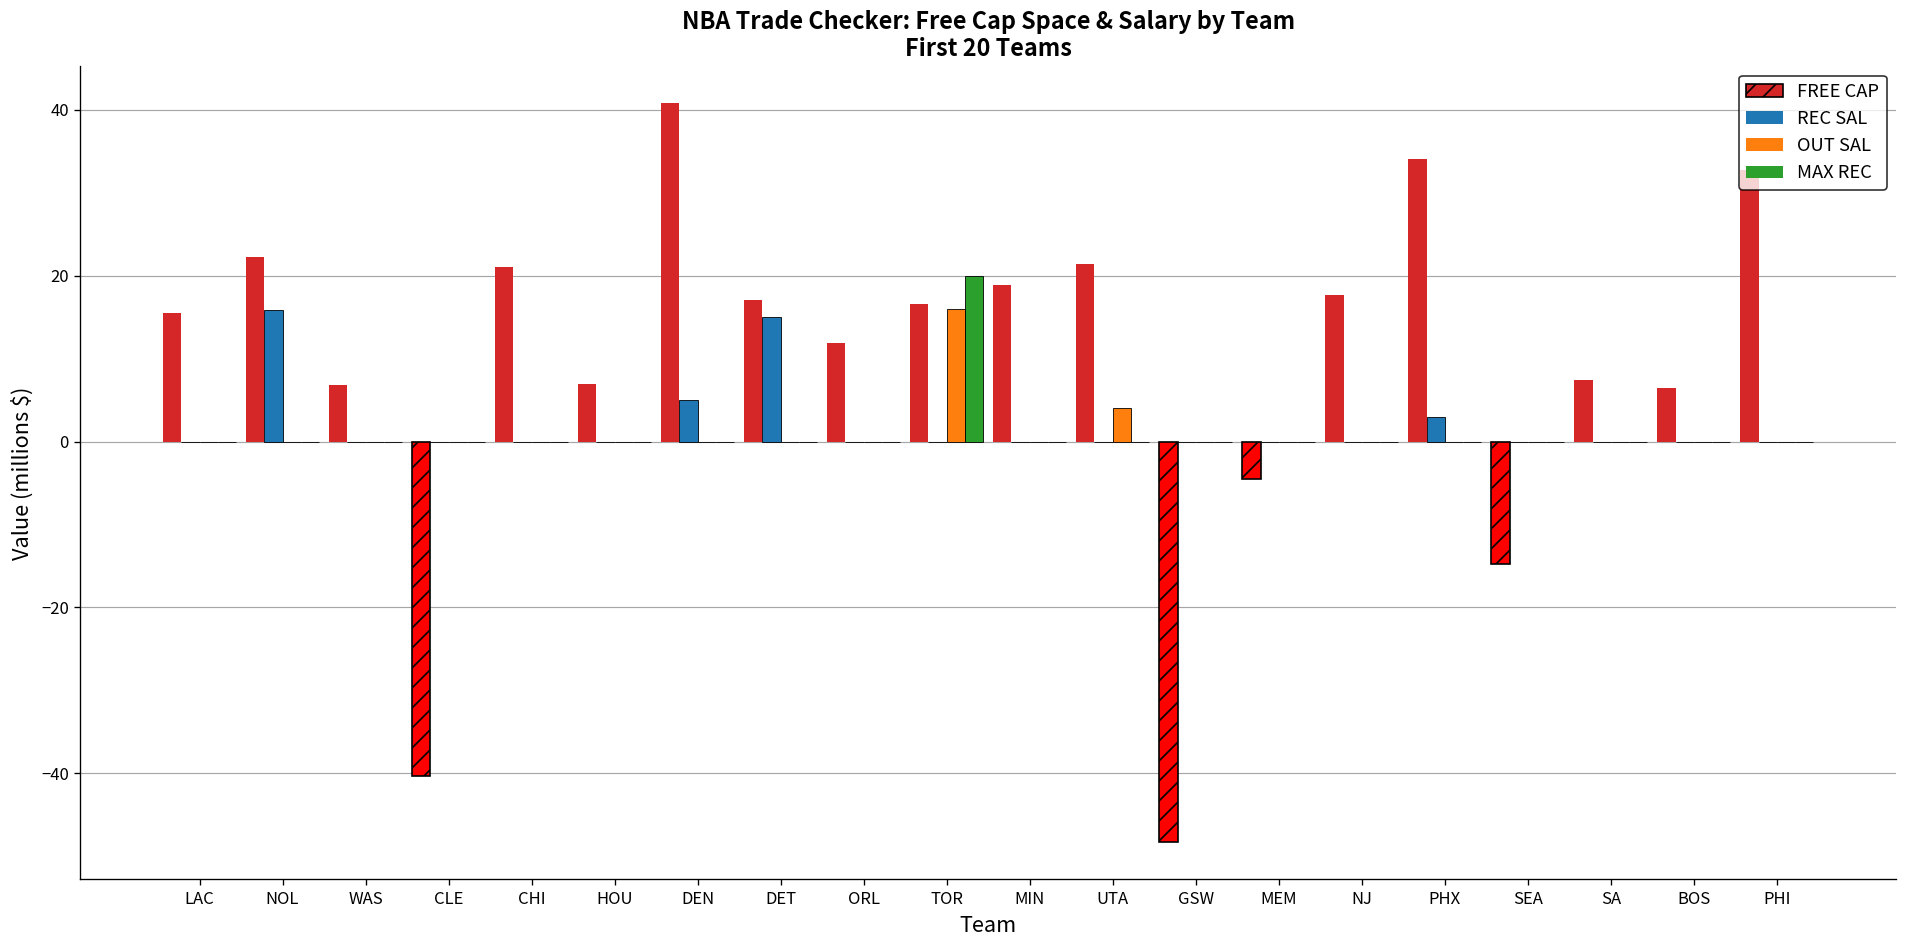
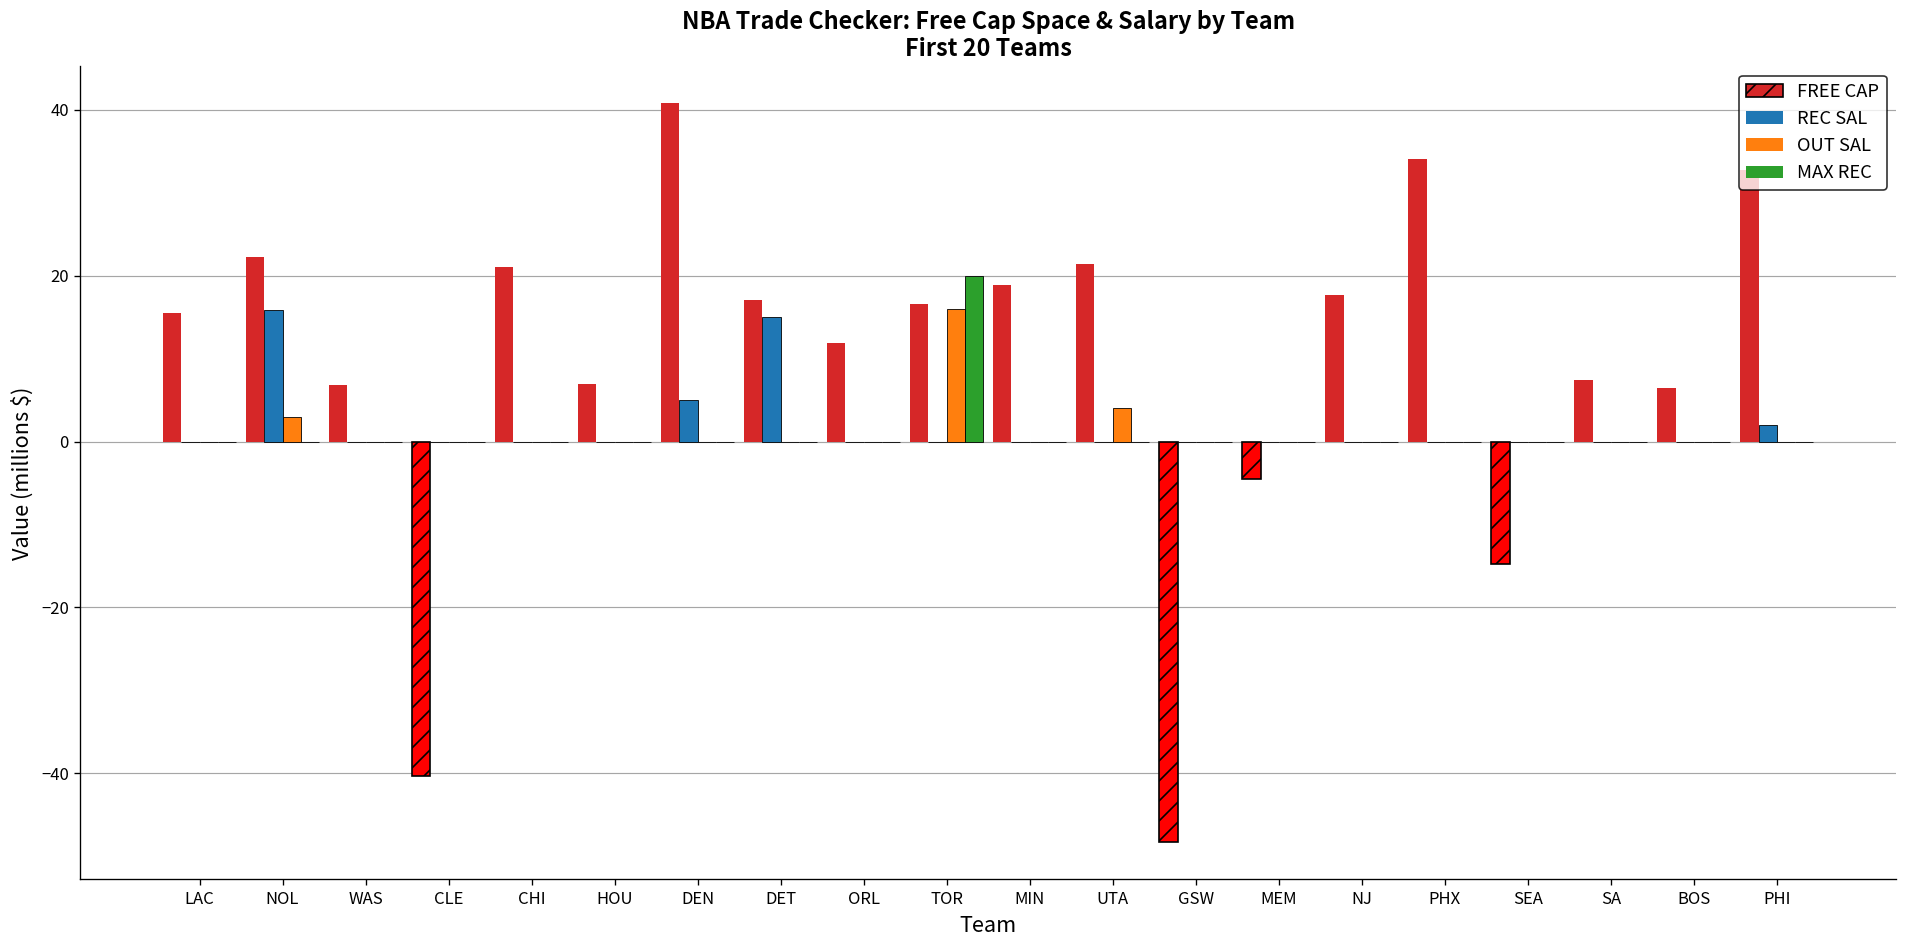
OUT SAL, NOL: 0 -> 3
REC SAL, PHX: 3 -> 0
REC SAL, PHI: 0 -> 2
